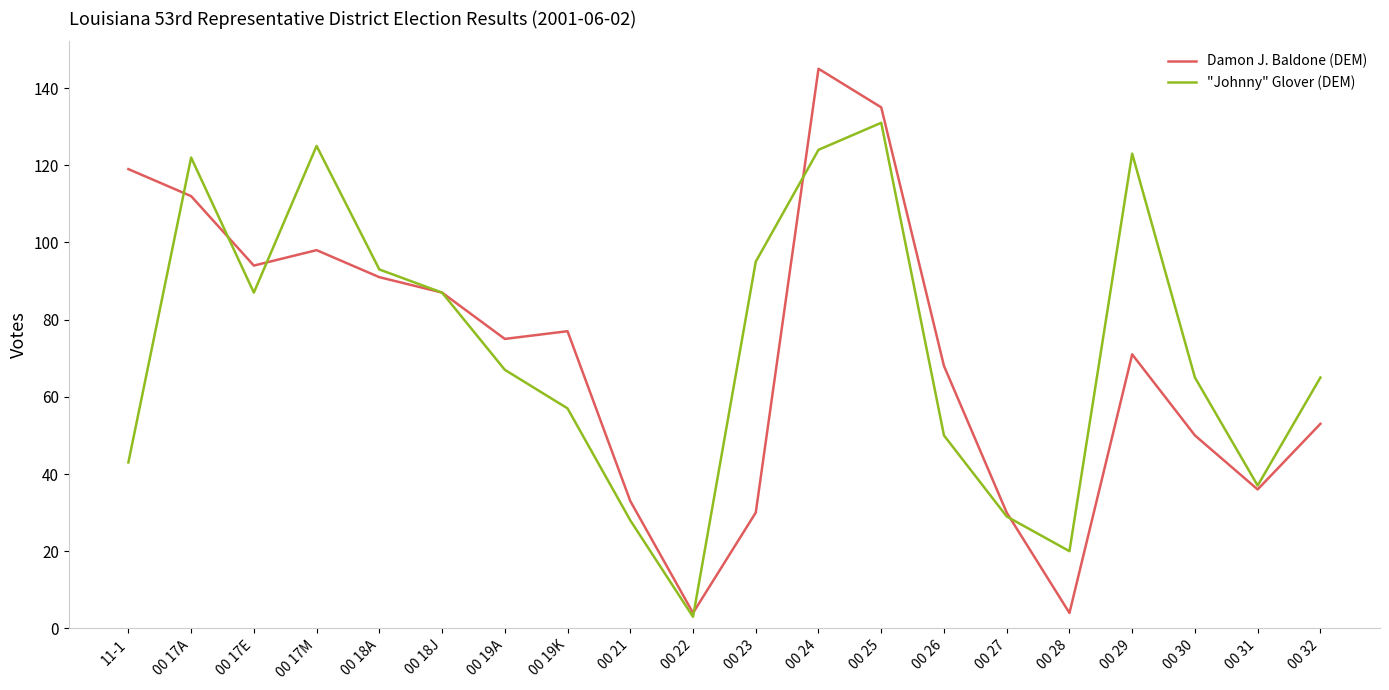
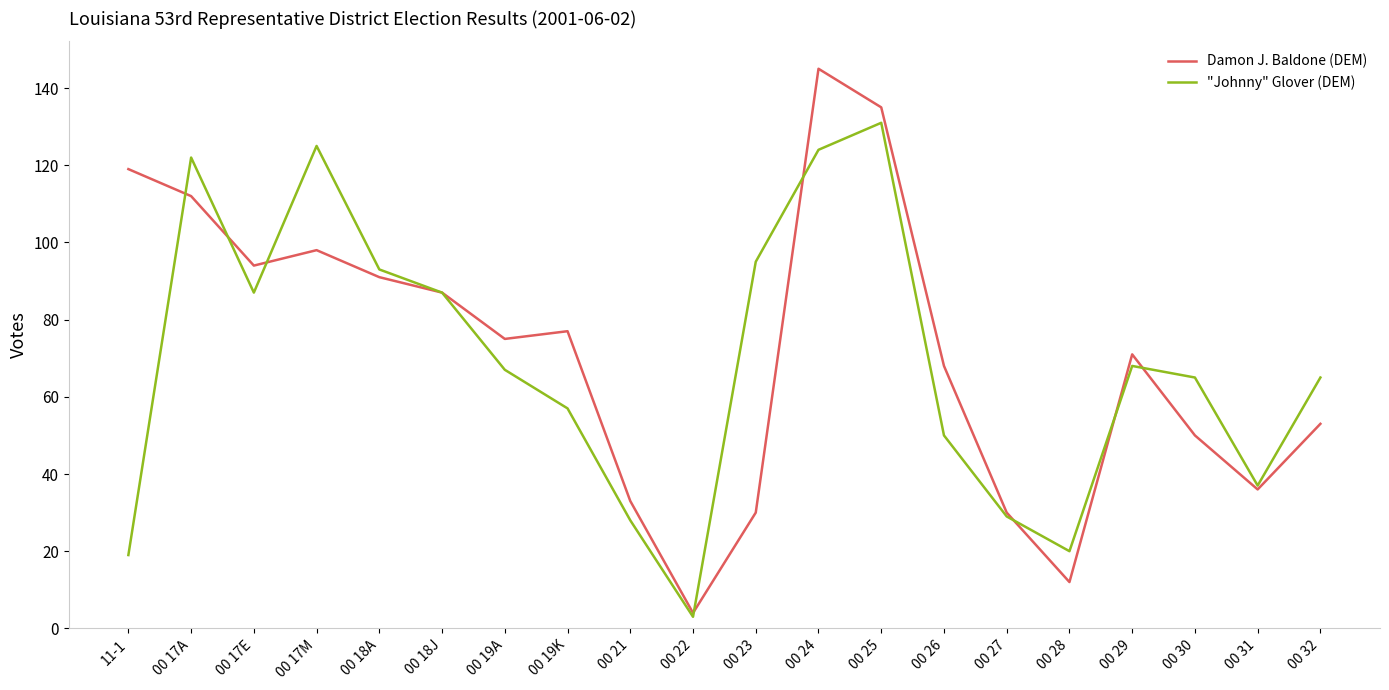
"Johnny" Glover (DEM), 11-1: 43 -> 19
Damon J. Baldone (DEM), 00 28: 4 -> 12
"Johnny" Glover (DEM), 00 29: 123 -> 68
